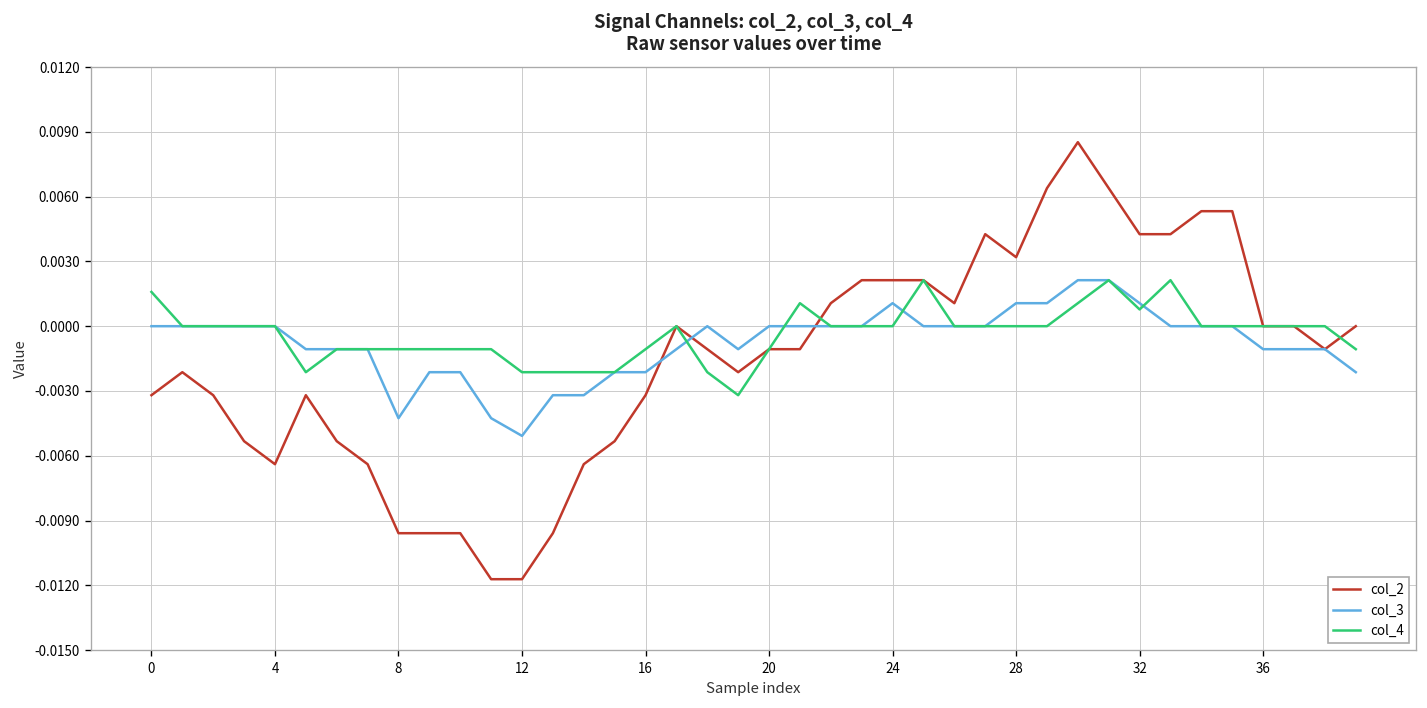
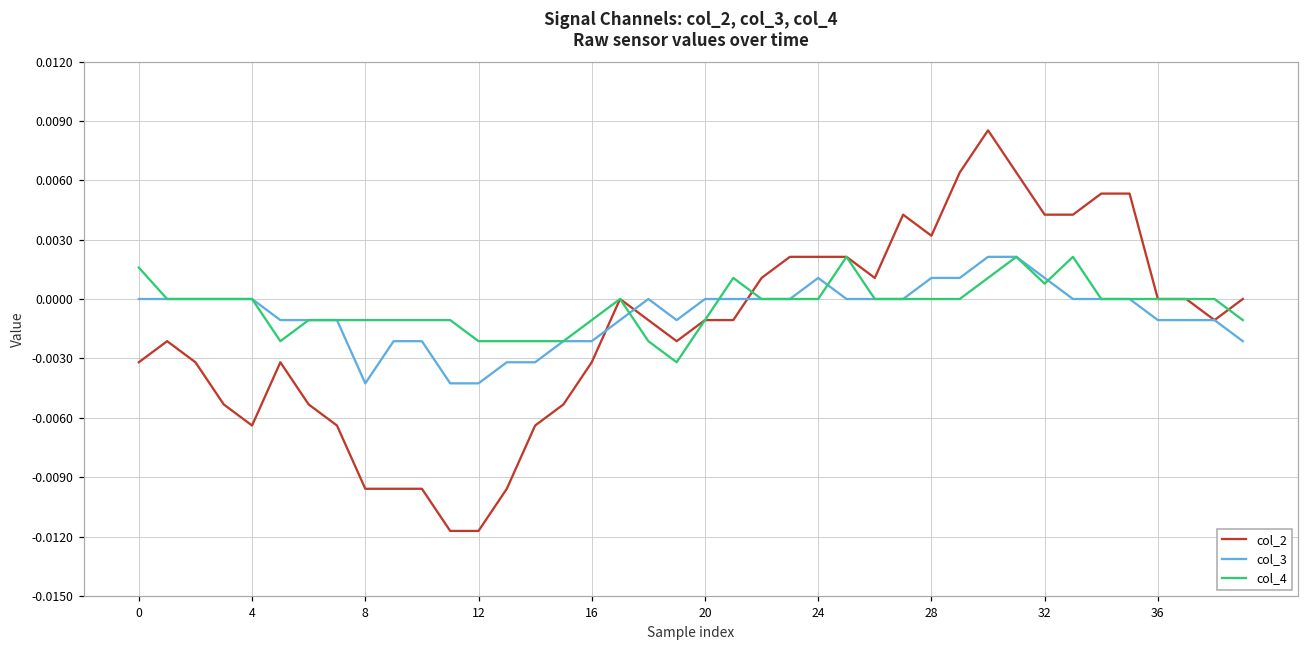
col_3, 12: -0.0051 -> -0.0043
